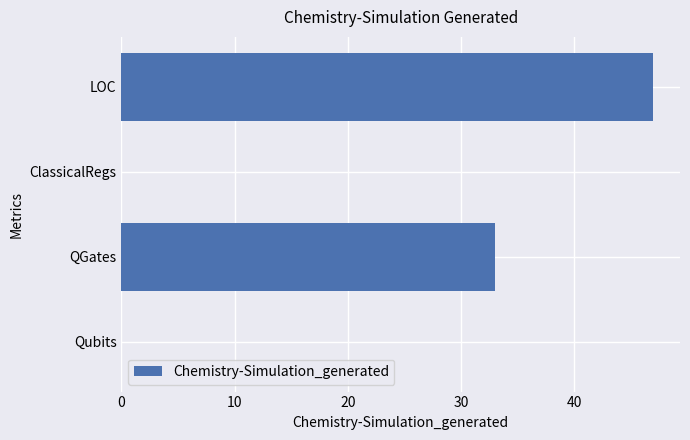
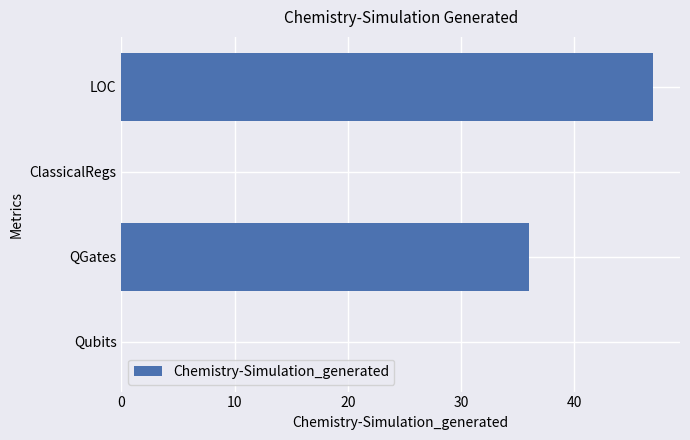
QGates: 33 -> 36
